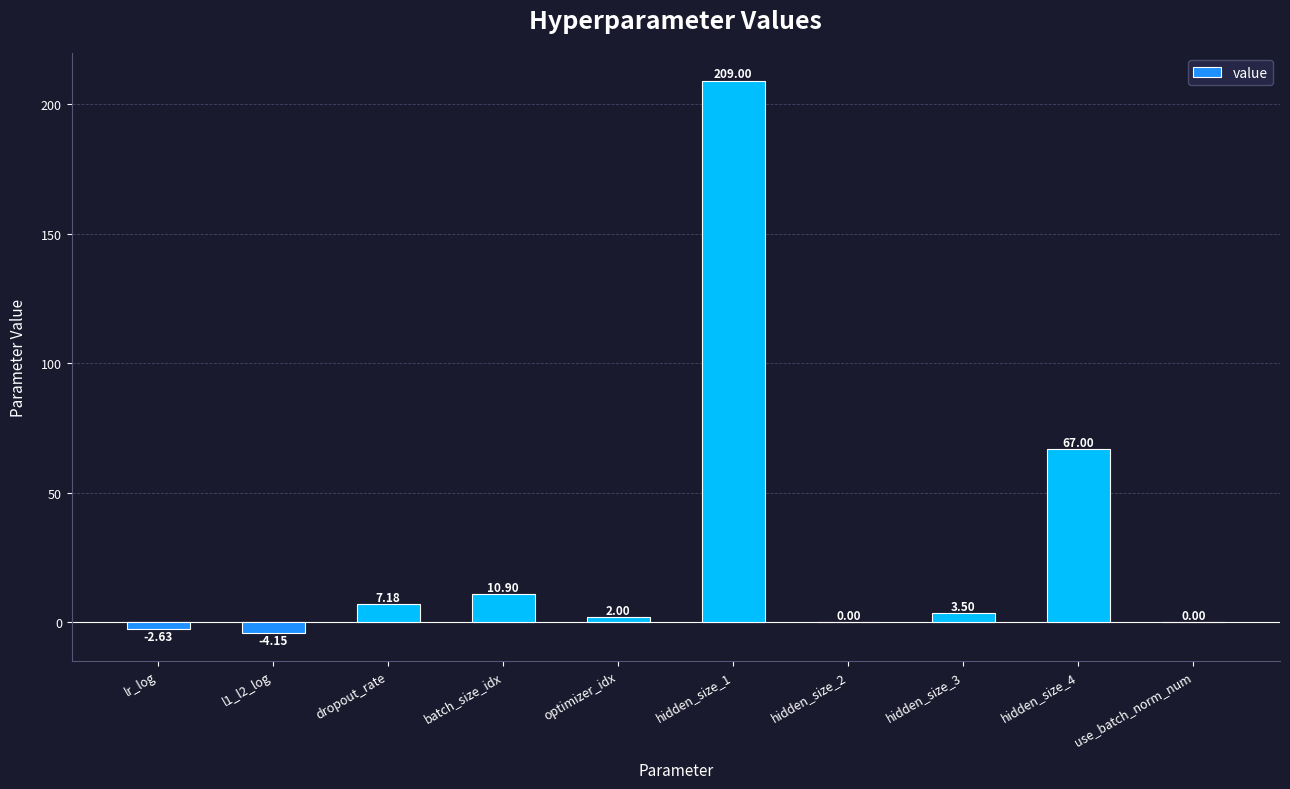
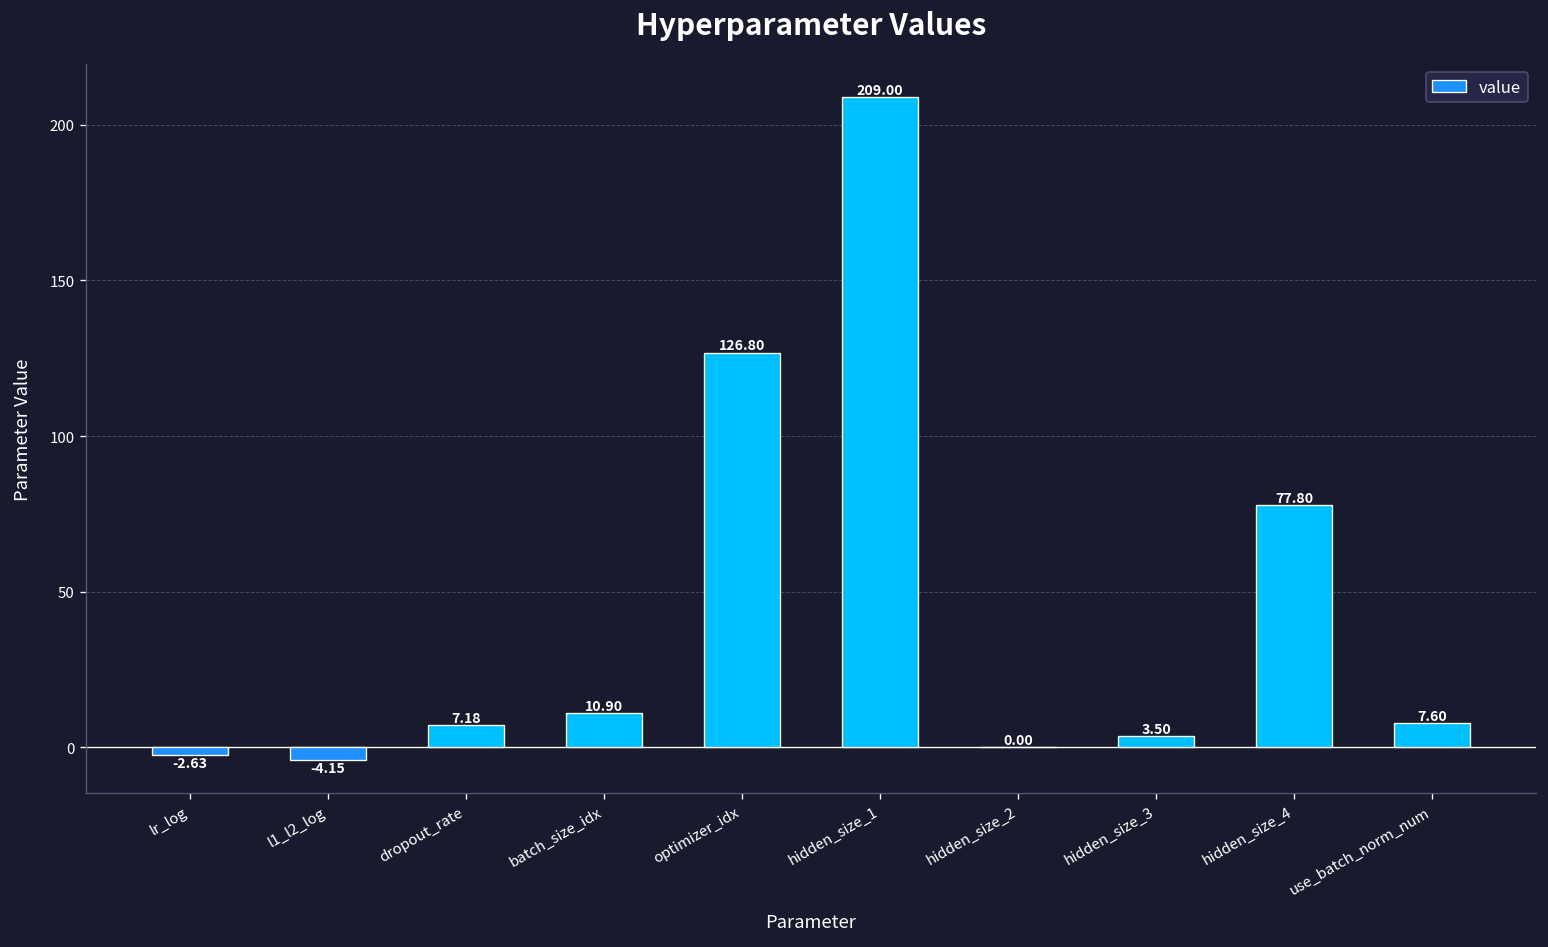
optimizer_idx: 2.00 -> 126.80
hidden_size_4: 67.00 -> 77.80
use_batch_norm_num: 0.00 -> 7.60
